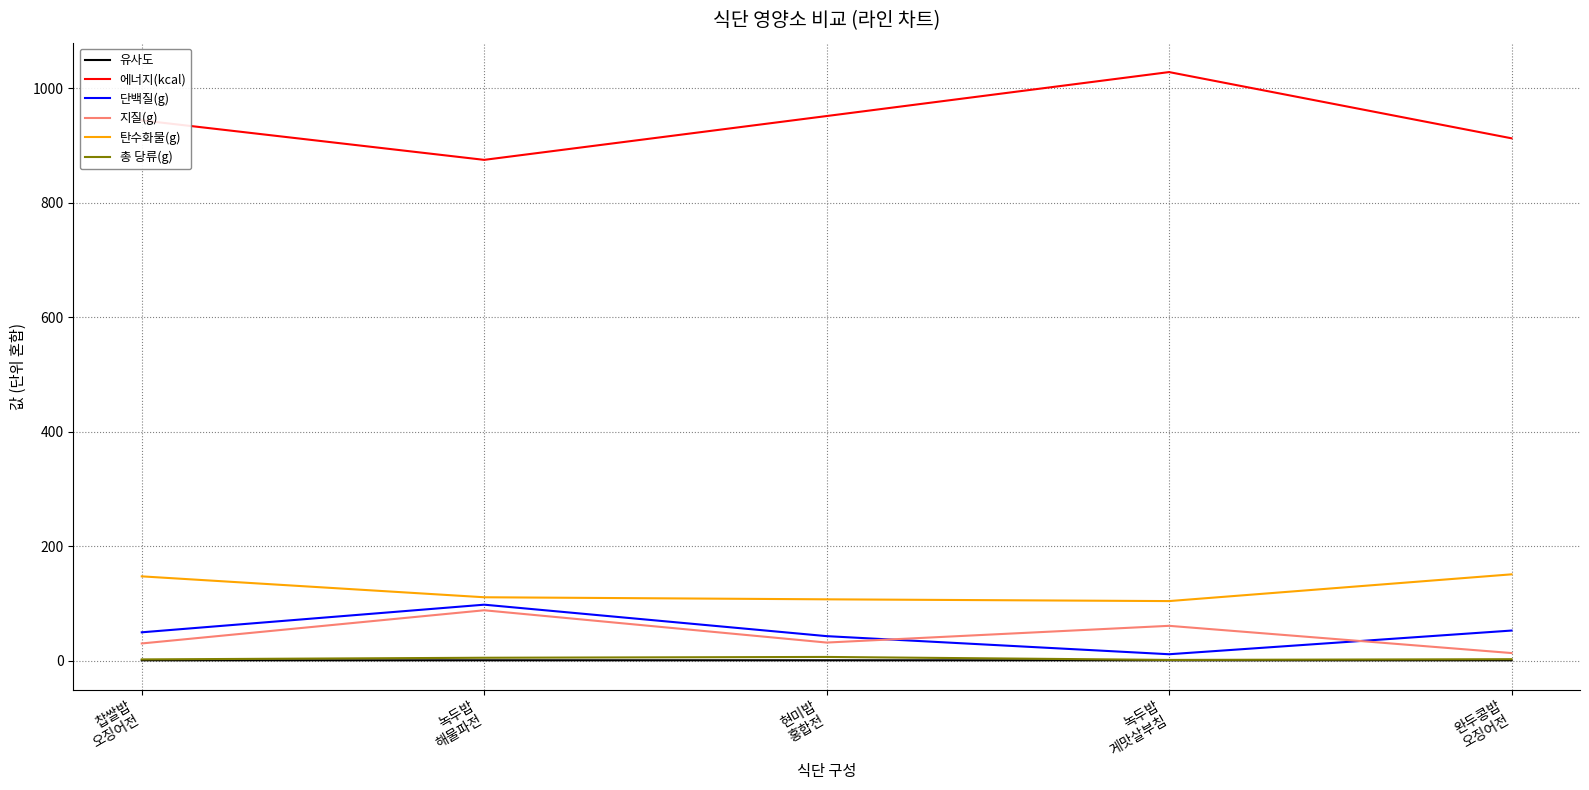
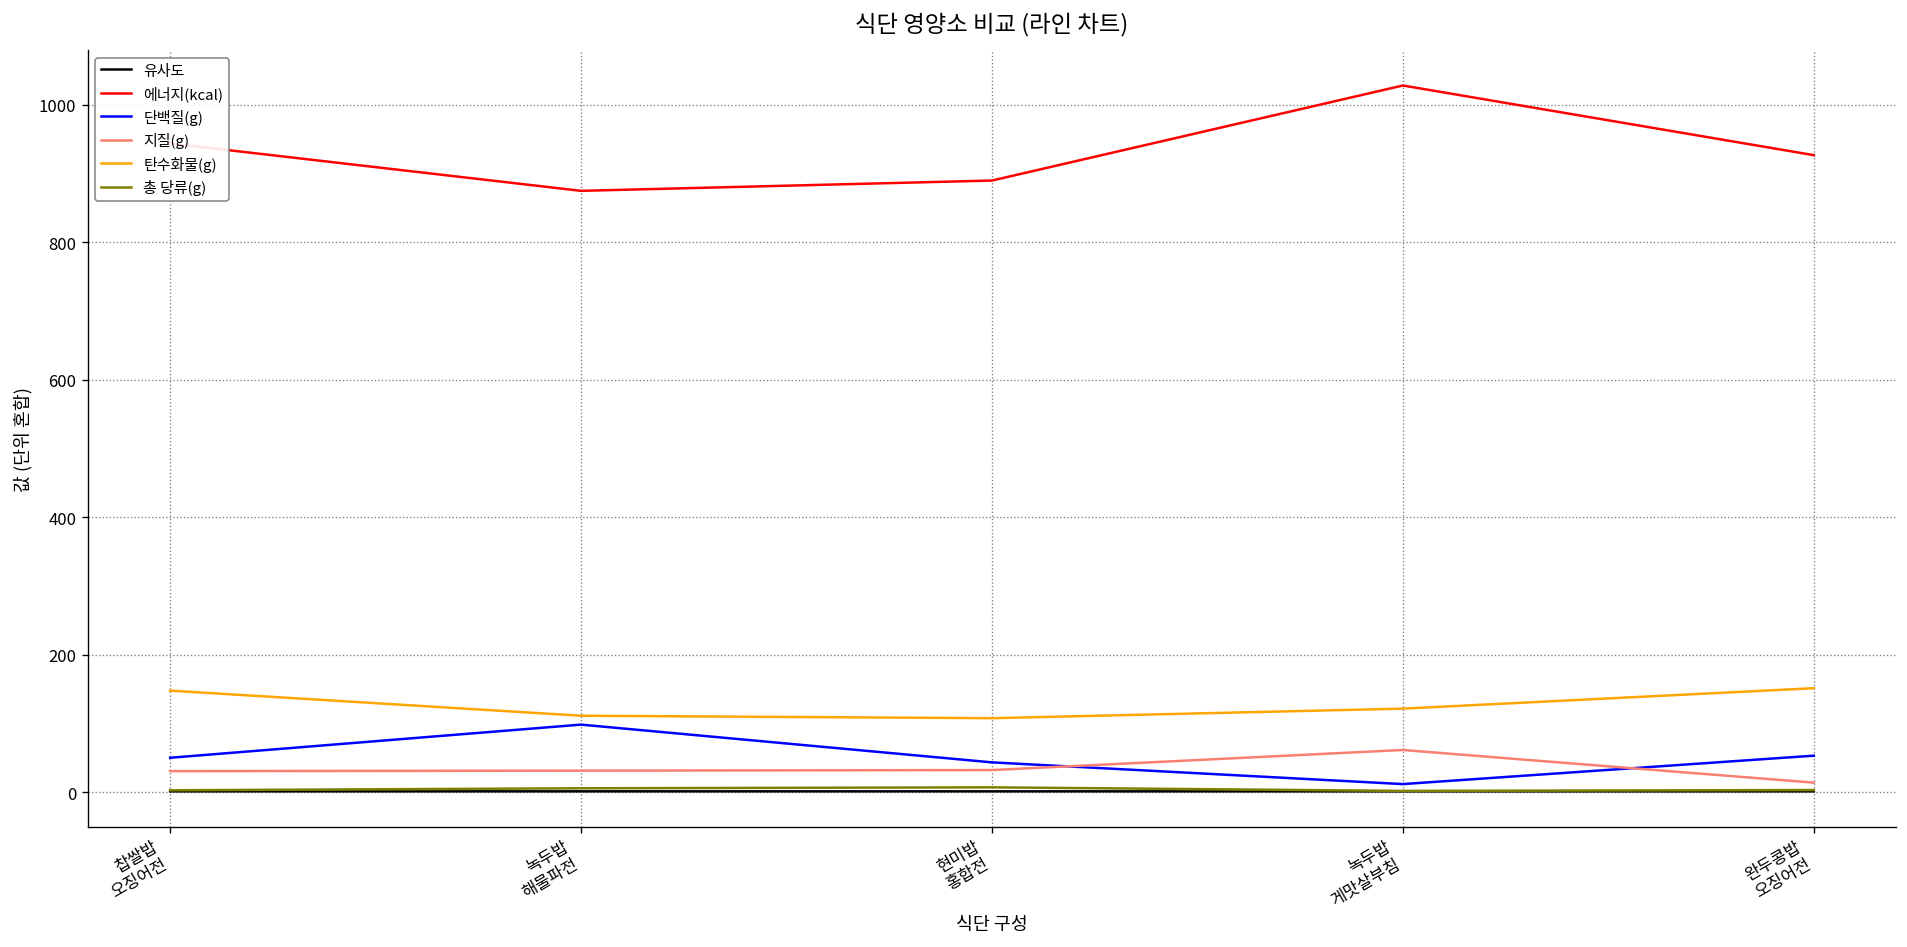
지질(g), 녹두밥 해물파전: 90 -> 30
에너지(kcal), 현미밥 홍합전: 950 -> 890
탄수화물(g), 녹두밥 게맛살부침: 100 -> 120
에너지(kcal), 완두콩밥 오징어전: 910 -> 930
